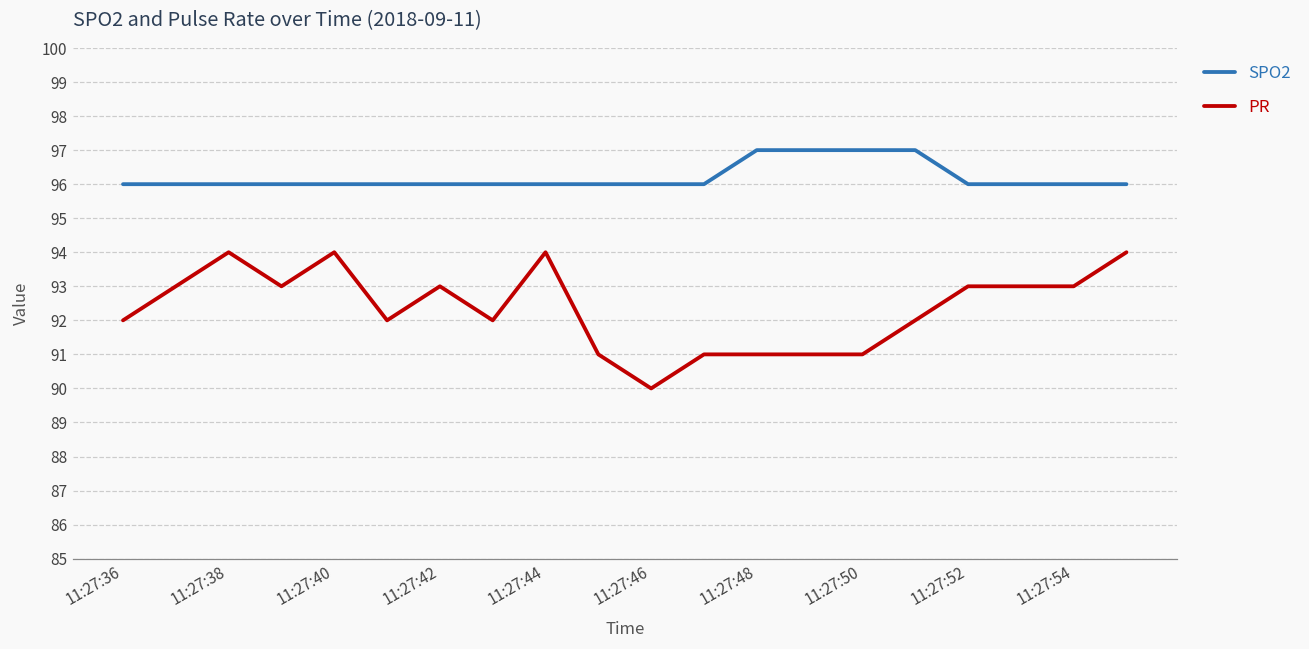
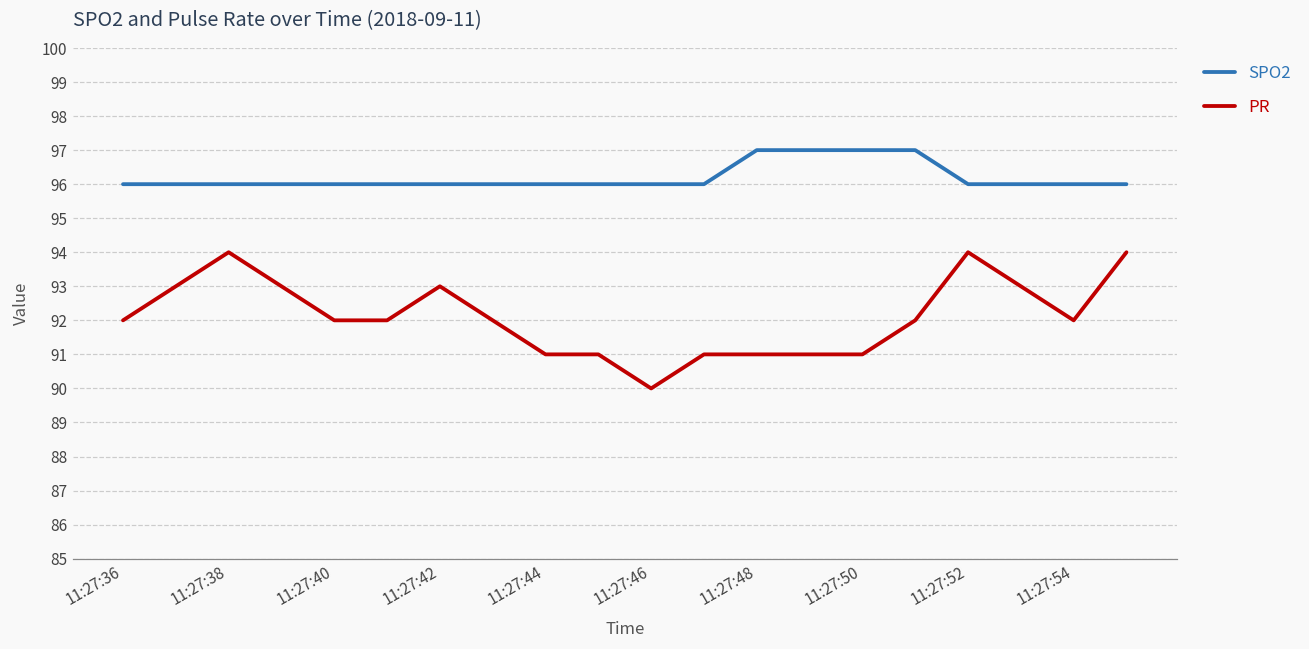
PR, 11:27:40: 94 -> 92
PR, 11:27:44: 94 -> 91
PR, 11:27:52: 93 -> 94
PR, 11:27:54: 93 -> 92
